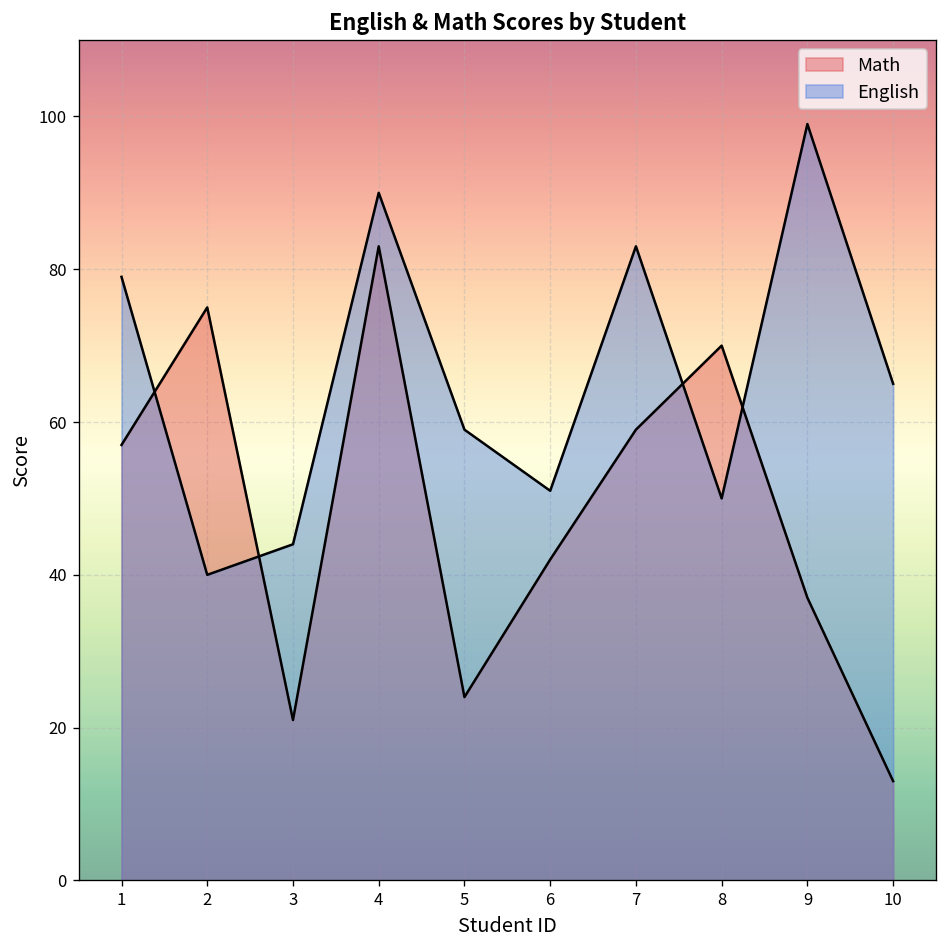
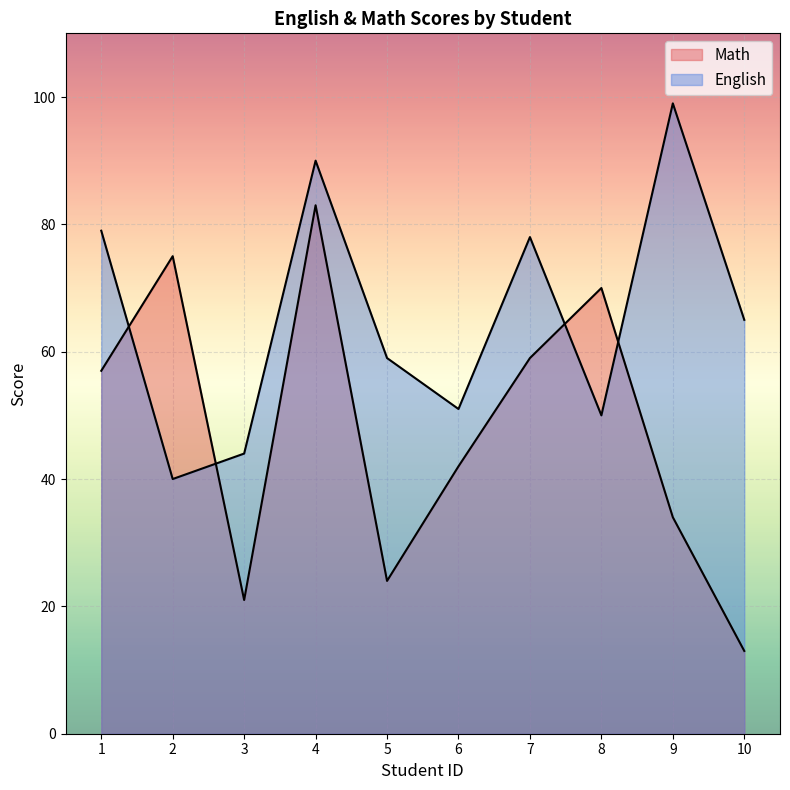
English, 7: 83 -> 78
Math, 9: 37 -> 34
